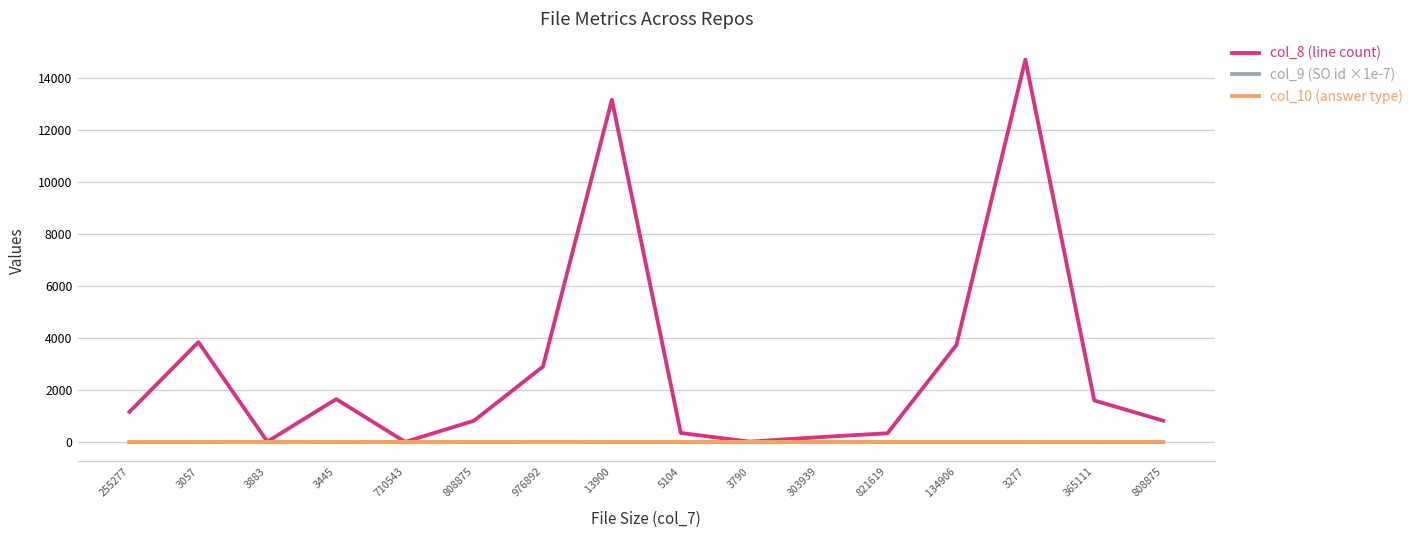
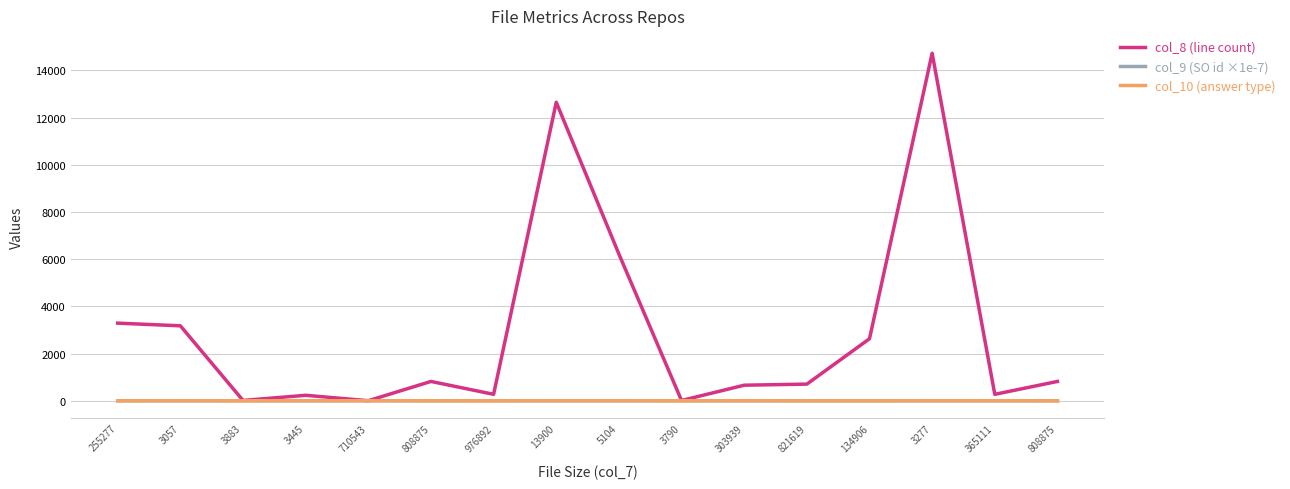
col_8 (line count), 255277: 1200 -> 3300
col_8 (line count), 3057: 3800 -> 3200
col_8 (line count), 3445: 1700 -> 200
col_8 (line count), 976892: 2900 -> 300
col_8 (line count), 13900: 13200 -> 12600
col_8 (line count), 5104: 300 -> 6200
col_8 (line count), 303939: 200 -> 700
col_8 (line count), 821619: 300 -> 700
col_8 (line count), 134906: 3700 -> 2600
col_8 (line count), 365111: 1600 -> 300
